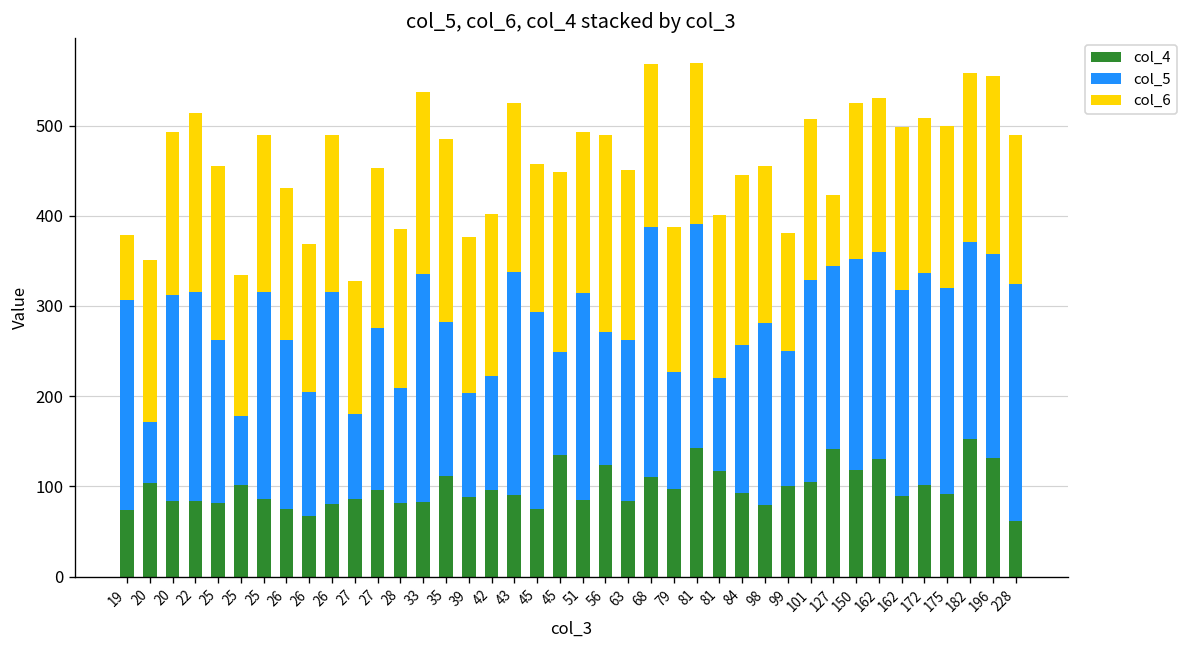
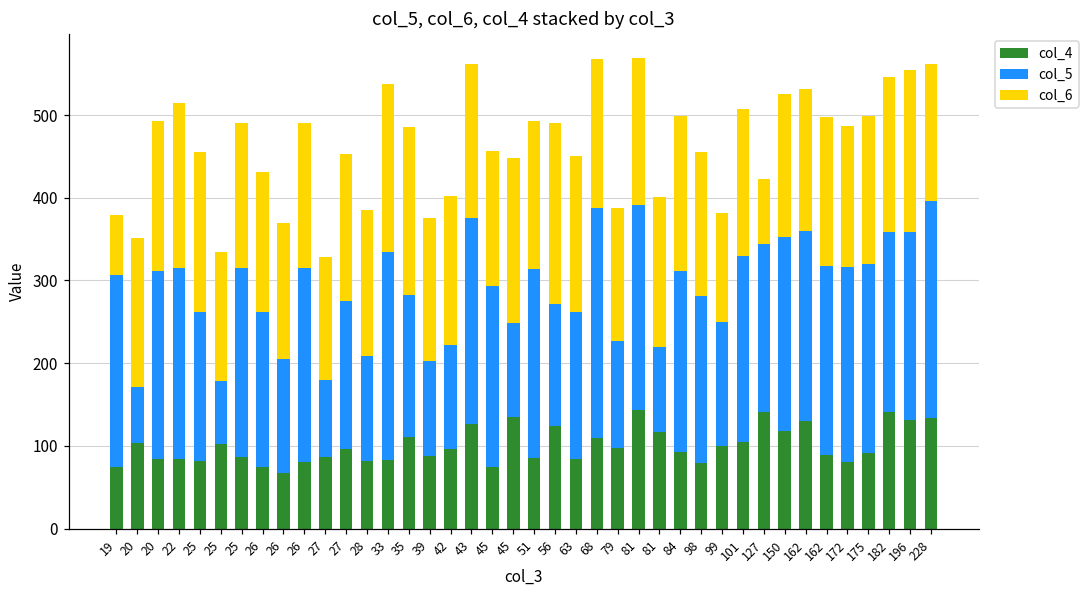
col_4, 43: 90 -> 130
col_5, 84: 160 -> 220
col_4, 172: 100 -> 80
col_4, 182: 150 -> 140
col_4, 228: 60 -> 130
